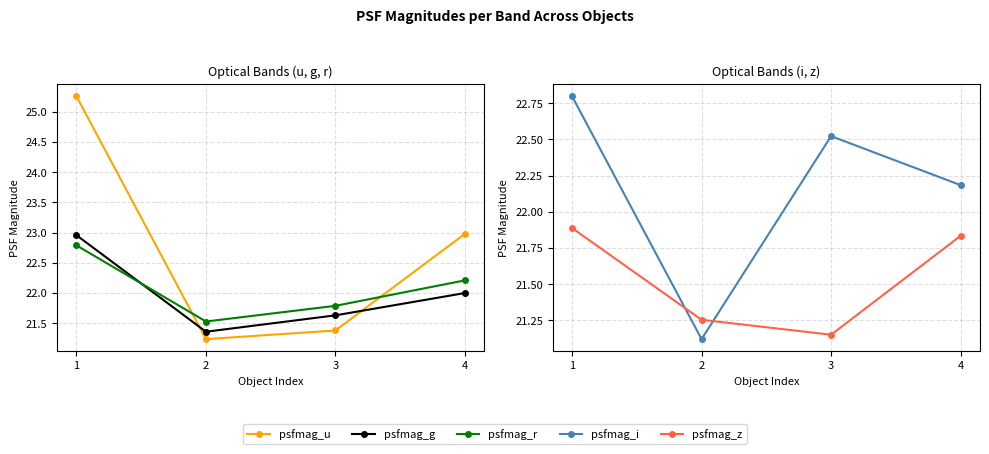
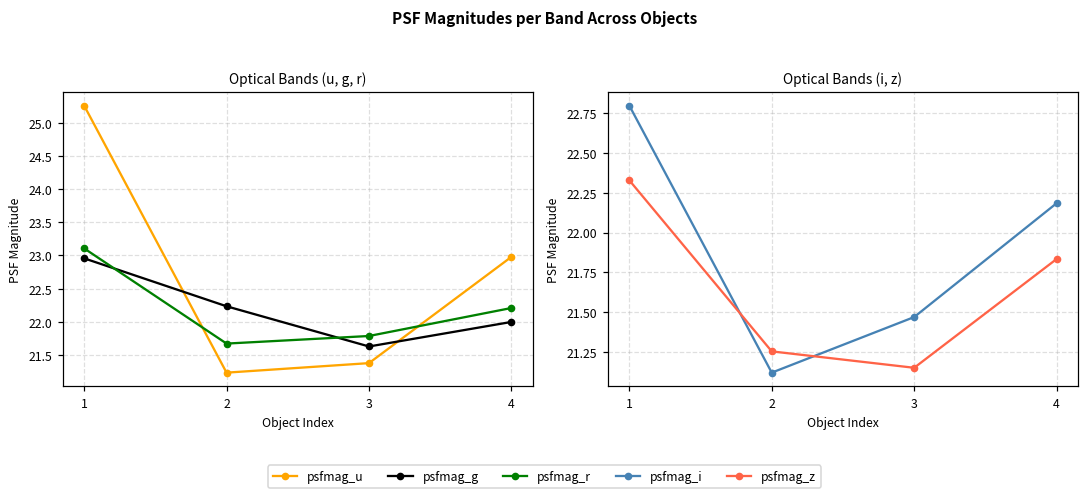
Optical Bands (u, g, r), psfmag_r, 1: 22.8 -> 23.1
Optical Bands (u, g, r), psfmag_g, 2: 21.4 -> 22.2
Optical Bands (u, g, r), psfmag_r, 2: 21.5 -> 21.7
Optical Bands (i, z), psfmag_z, 1: 21.89 -> 22.33
Optical Bands (i, z), psfmag_i, 3: 22.52 -> 21.47
